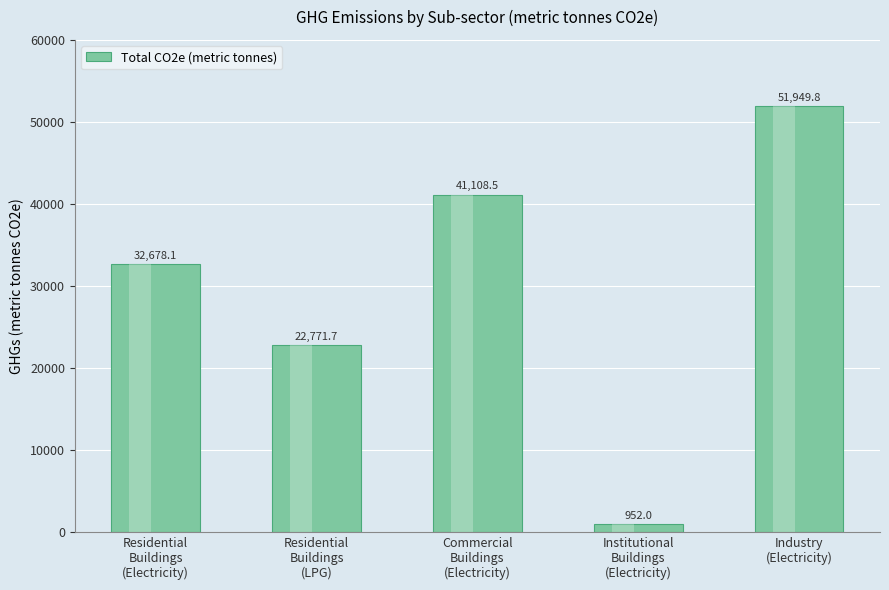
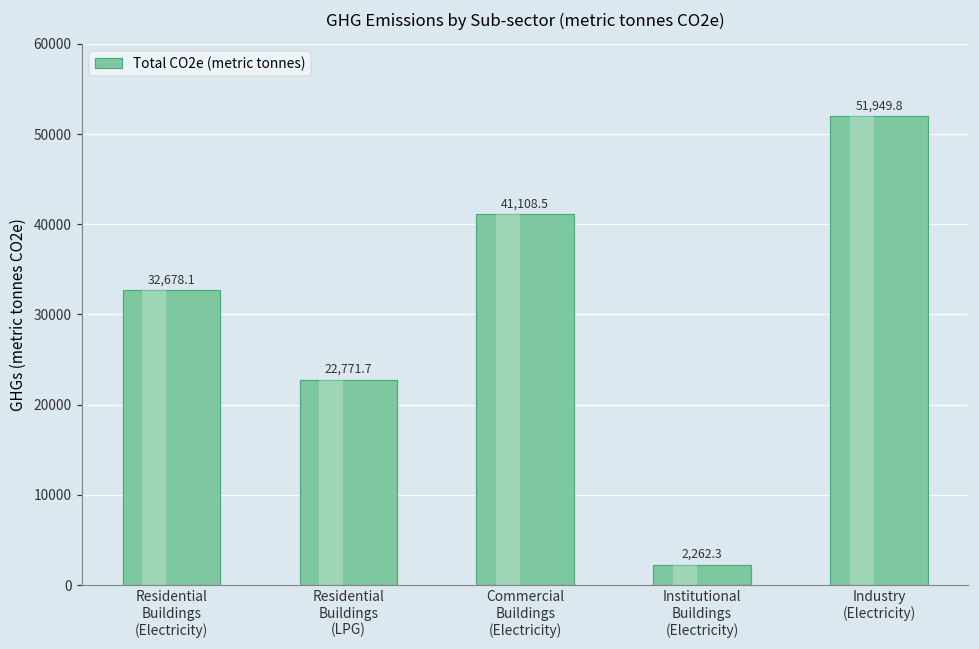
Institutional Buildings (Electricity): 952.0 -> 2,262.3
